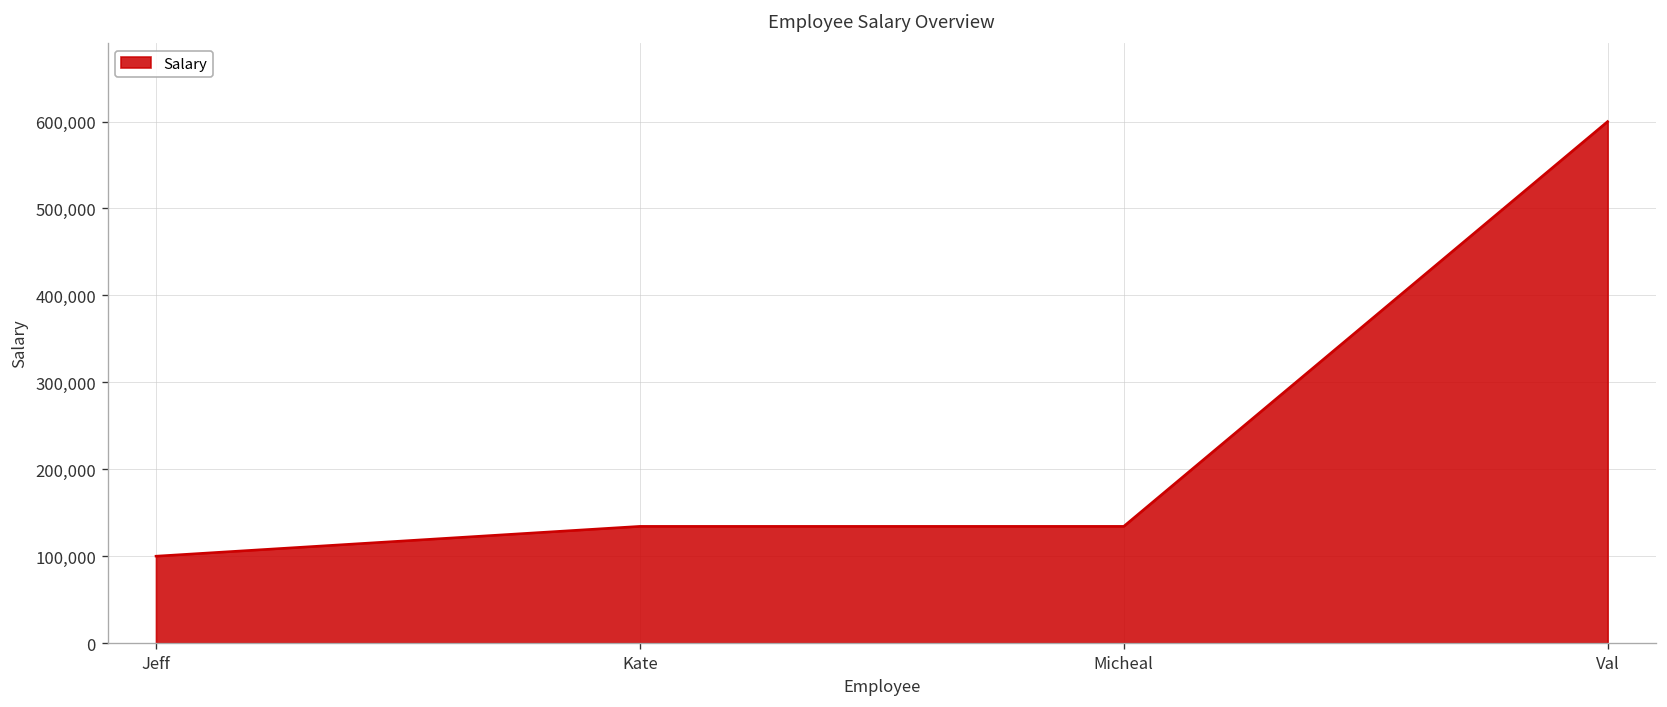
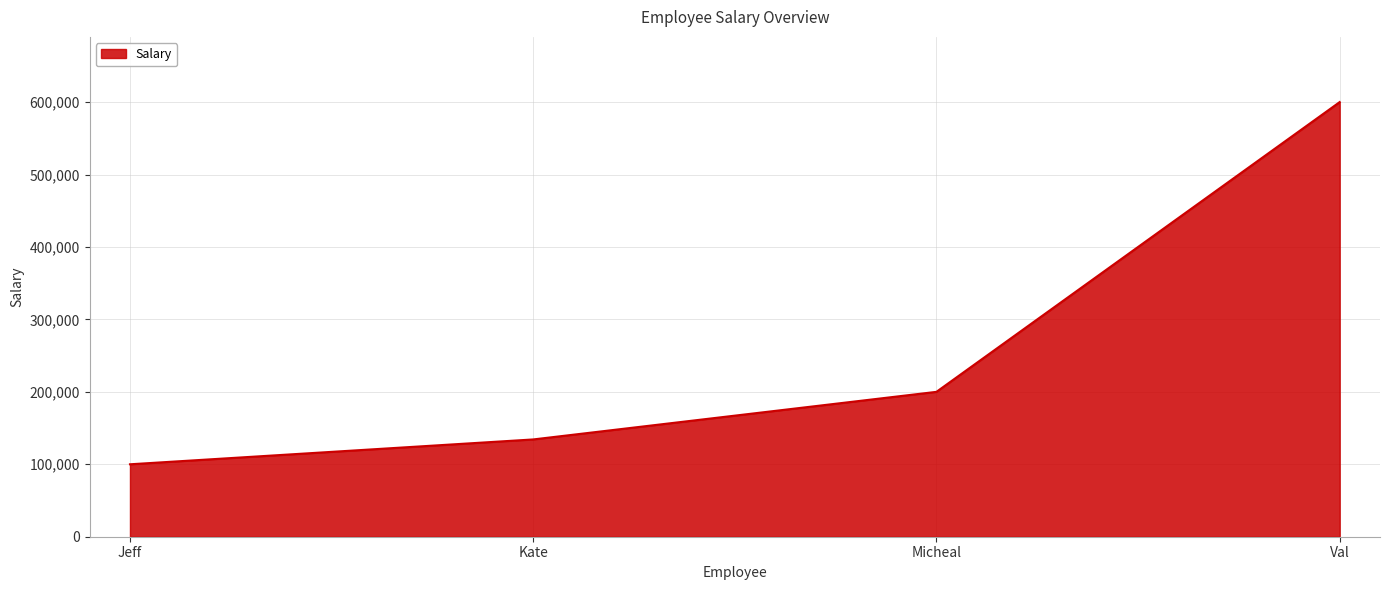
Micheal: 130,000 -> 200,000
